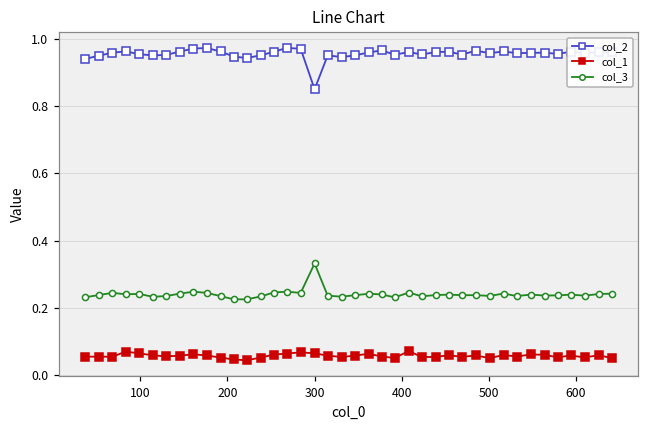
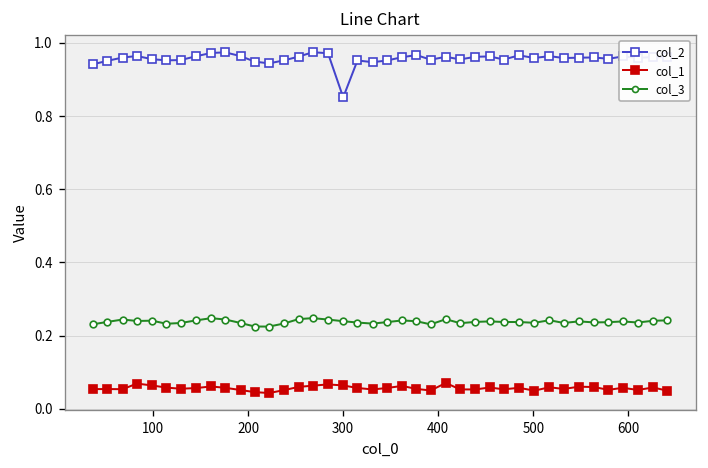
col_3, 300: 0.33 -> 0.24
